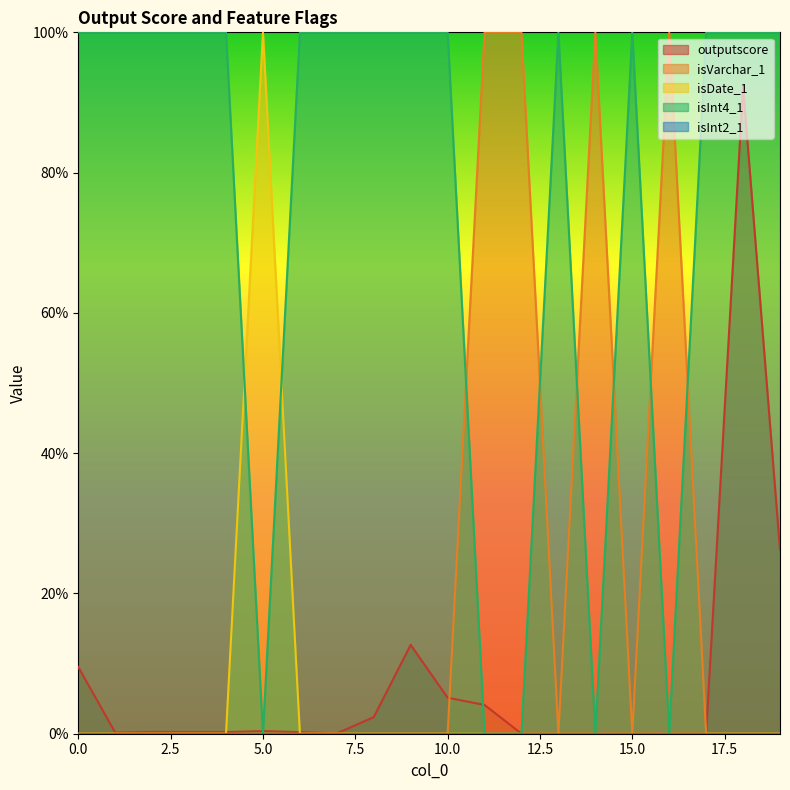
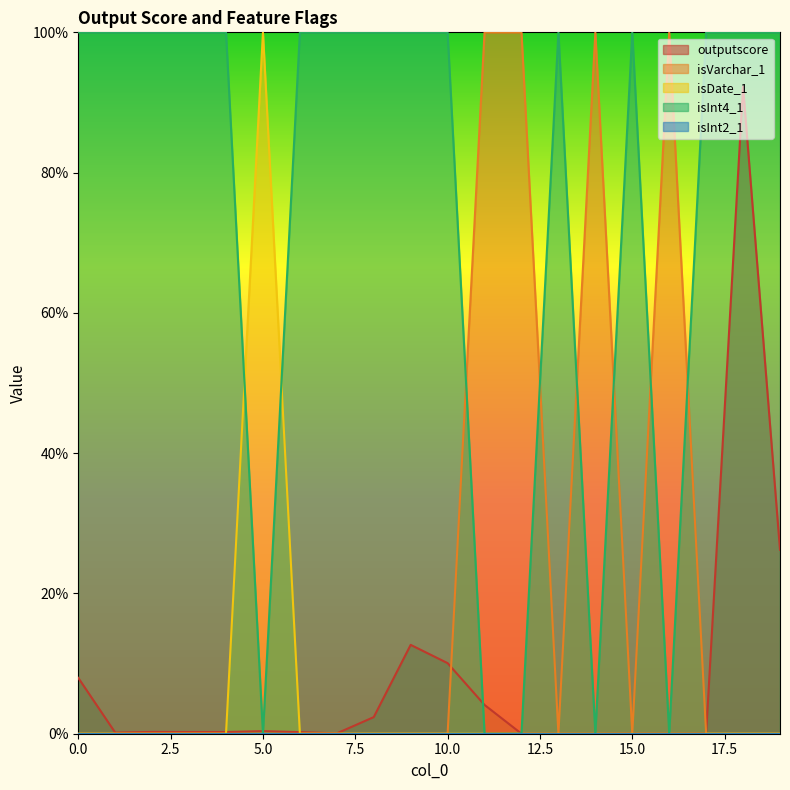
outputscore, 0.0: 10% -> 8%
outputscore, 10.0: 5% -> 10%
